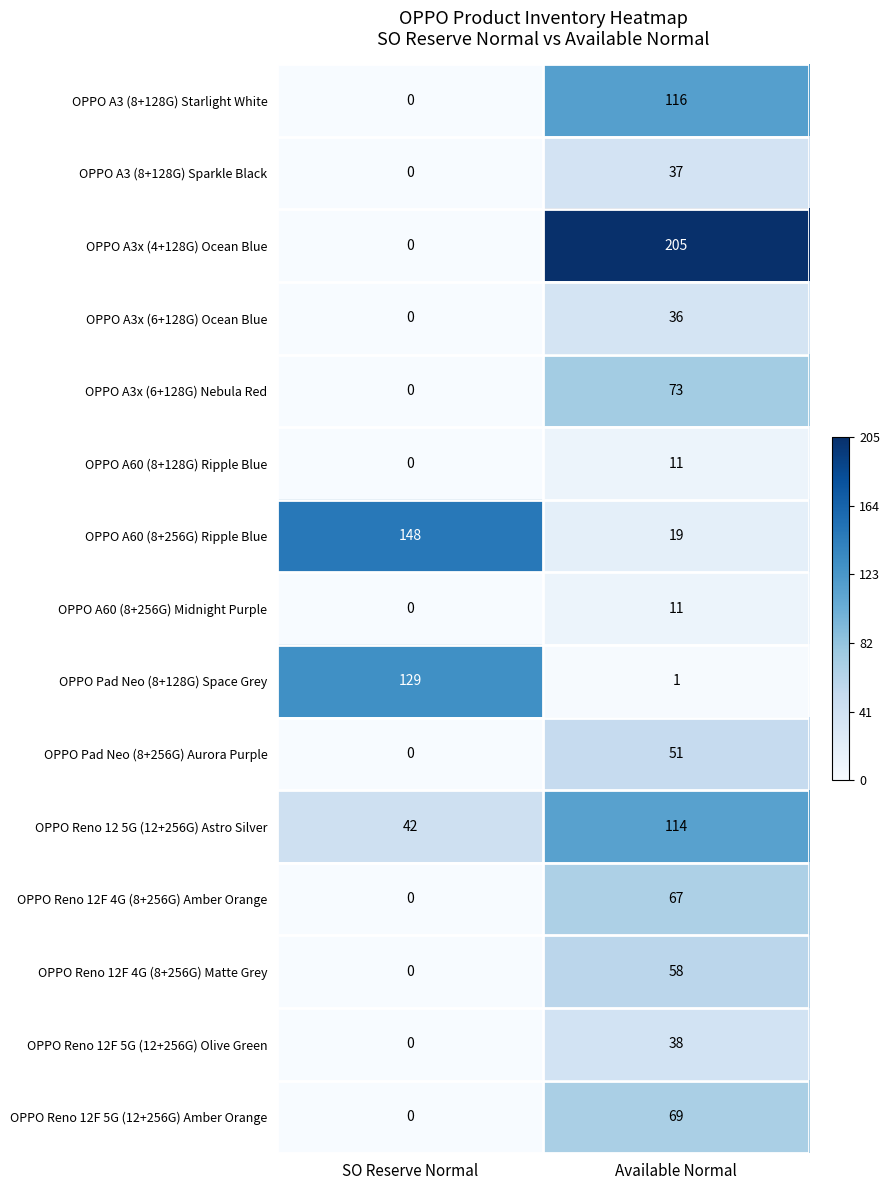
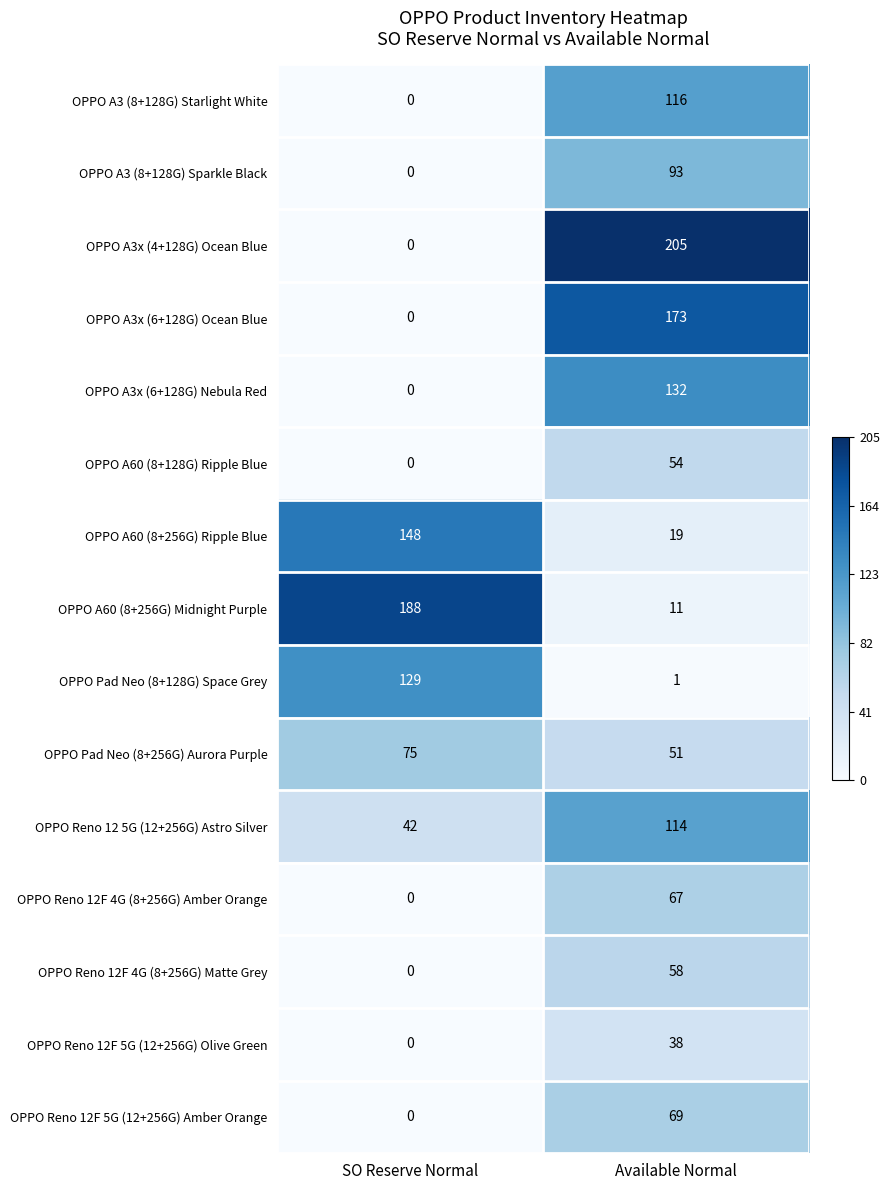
OPPO A3 (8+128G) Sparkle Black, Available Normal: 37 -> 93
OPPO A3x (6+128G) Ocean Blue, Available Normal: 36 -> 173
OPPO A3x (6+128G) Nebula Red, Available Normal: 73 -> 132
OPPO A60 (8+128G) Ripple Blue, Available Normal: 11 -> 54
OPPO A60 (8+256G) Midnight Purple, SO Reserve Normal: 0 -> 188
OPPO Pad Neo (8+256G) Aurora Purple, SO Reserve Normal: 0 -> 75
